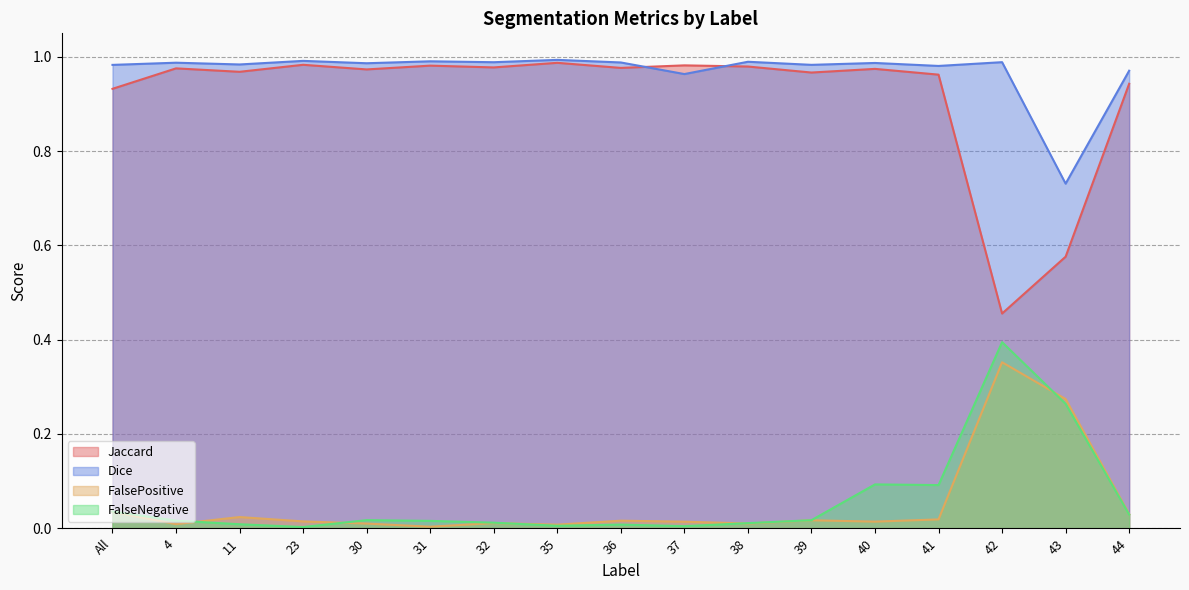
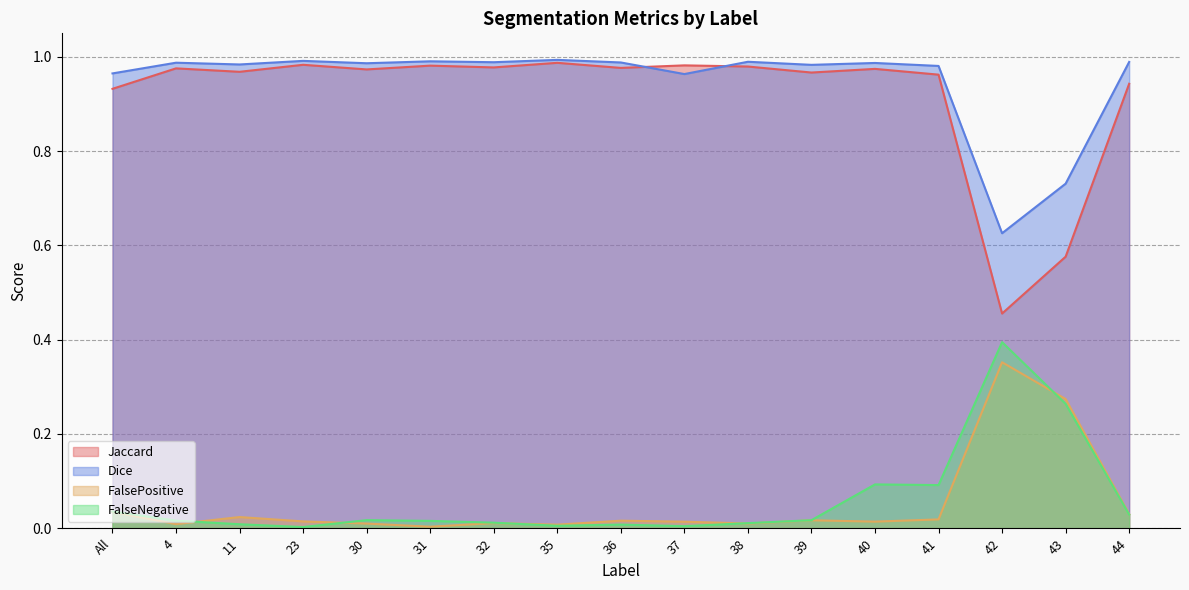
Dice, All: 0.98 -> 0.96
Dice, 42: 0.99 -> 0.63
Dice, 44: 0.97 -> 0.99
